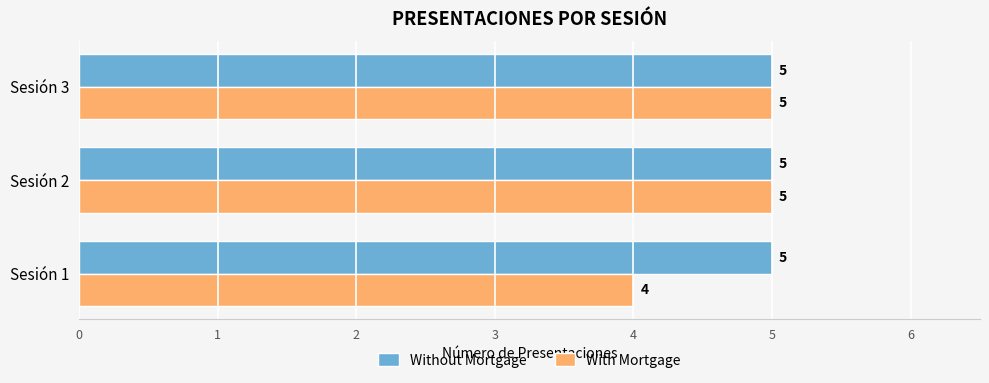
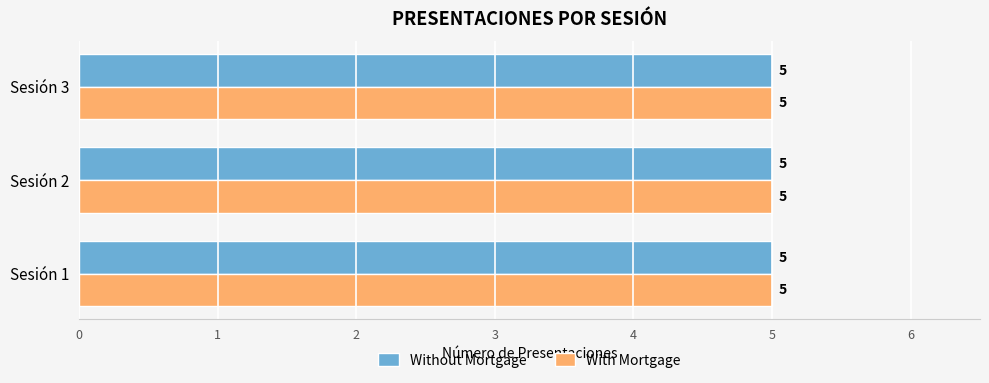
With Mortgage, Sesión 1: 4 -> 5
